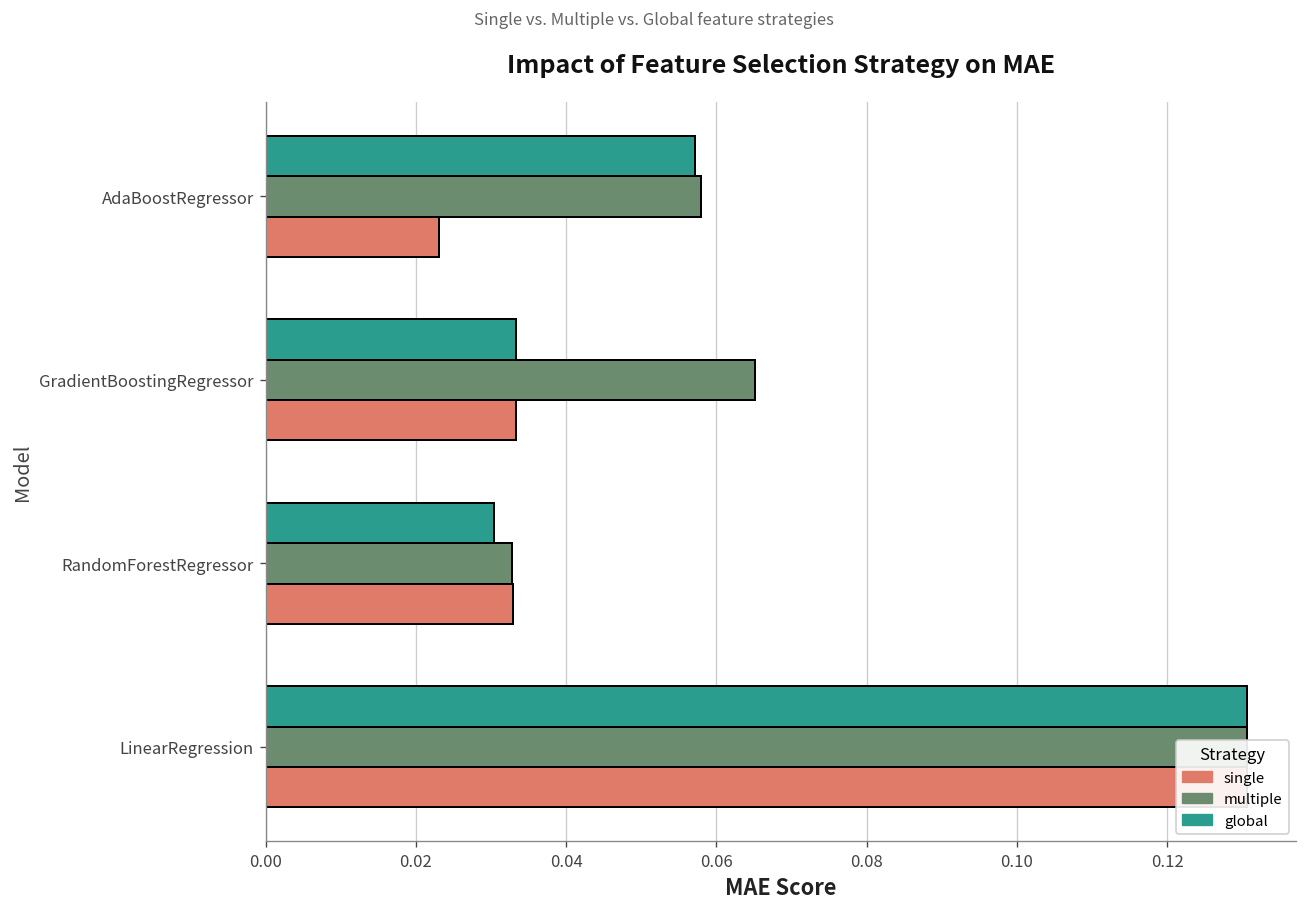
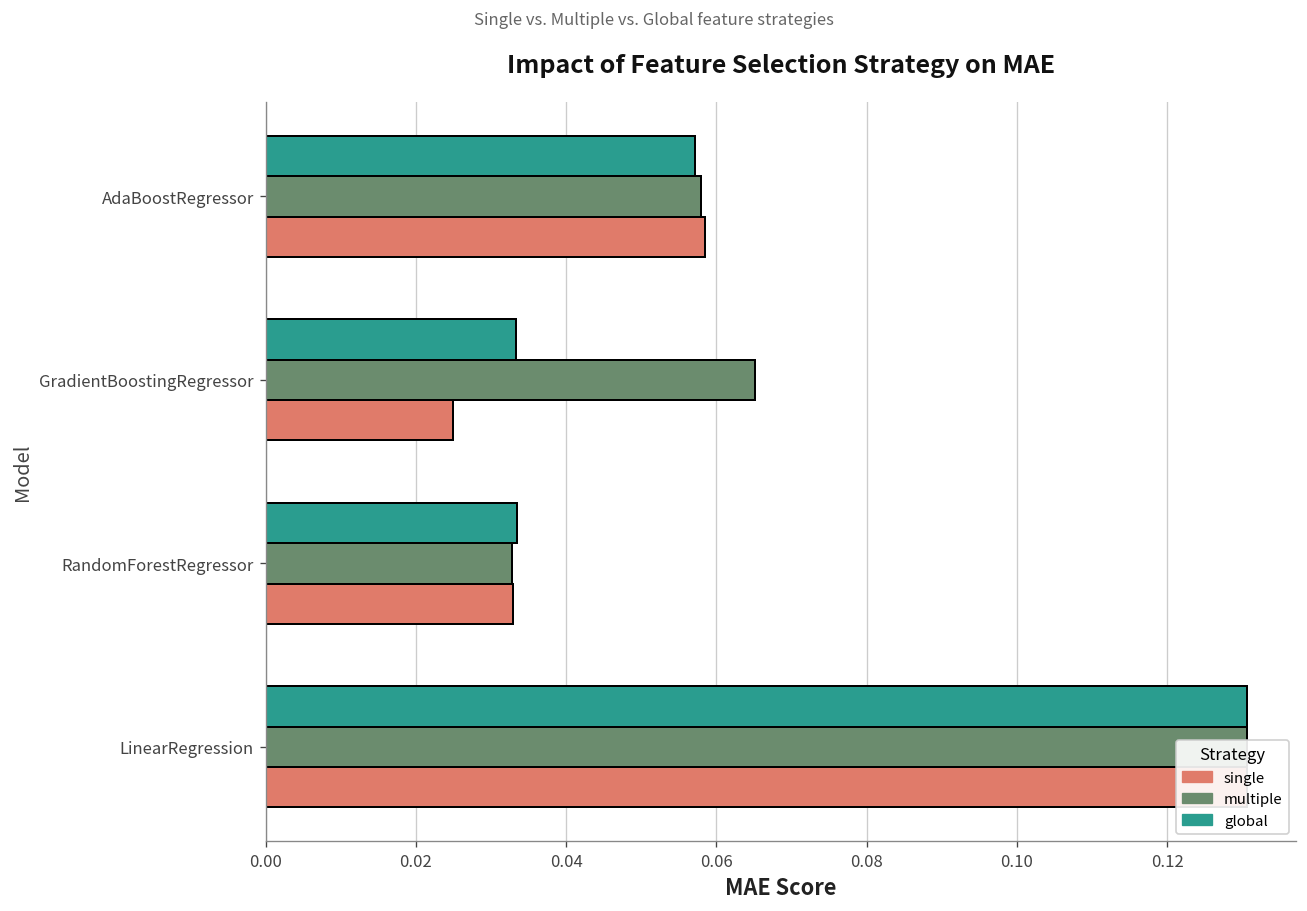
single, AdaBoostRegressor: 0.023 -> 0.059
single, GradientBoostingRegressor: 0.033 -> 0.025
global, RandomForestRegressor: 0.030 -> 0.034
